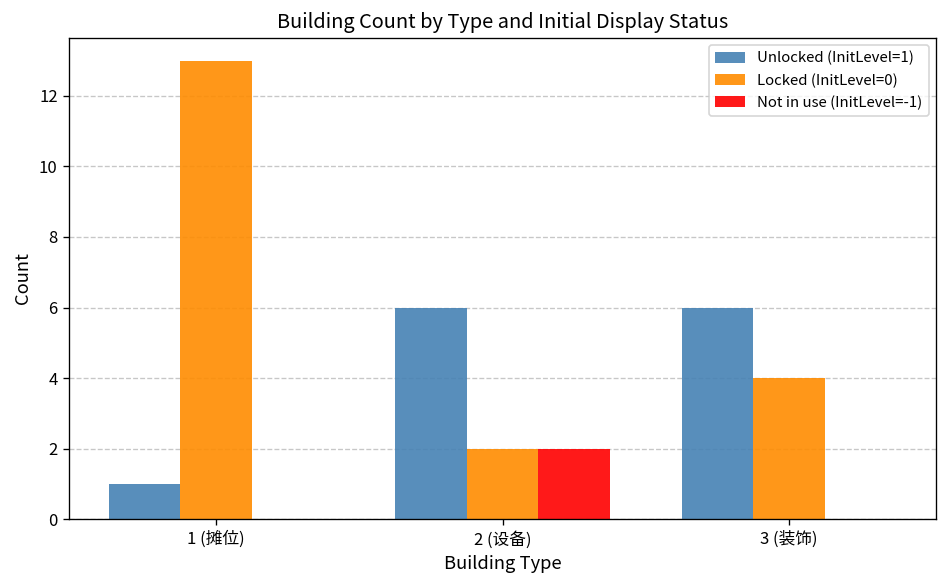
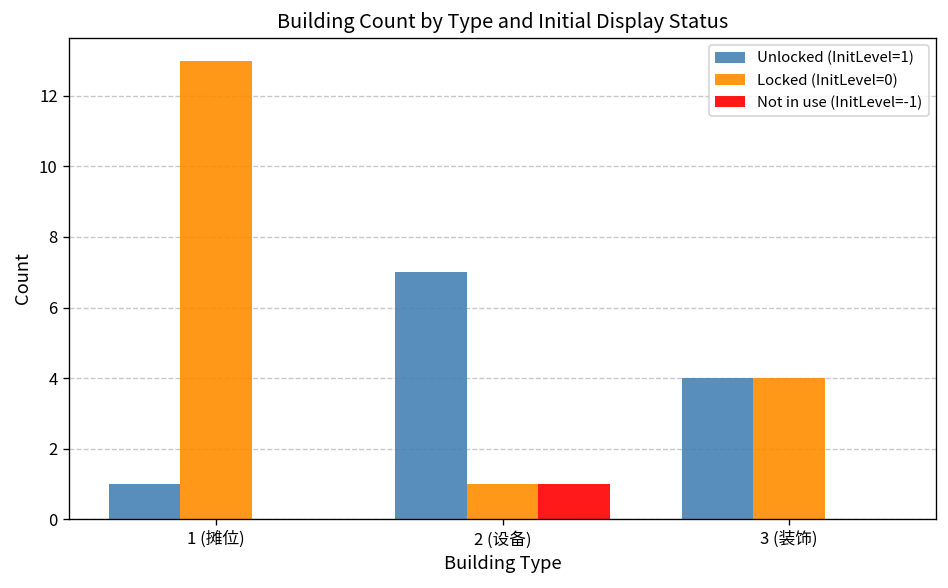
Unlocked (InitLevel=1), 2 (设备): 6 -> 7
Locked (InitLevel=0), 2 (设备): 2 -> 1
Not in use (InitLevel=-1), 2 (设备): 2 -> 1
Unlocked (InitLevel=1), 3 (装饰): 6 -> 4
